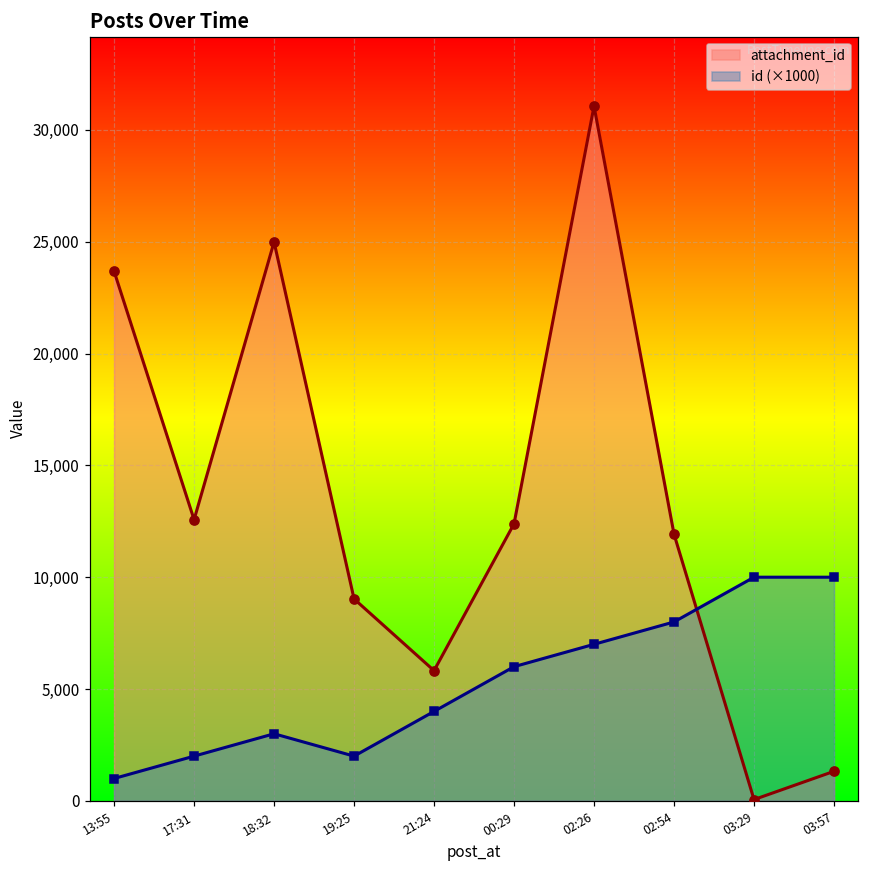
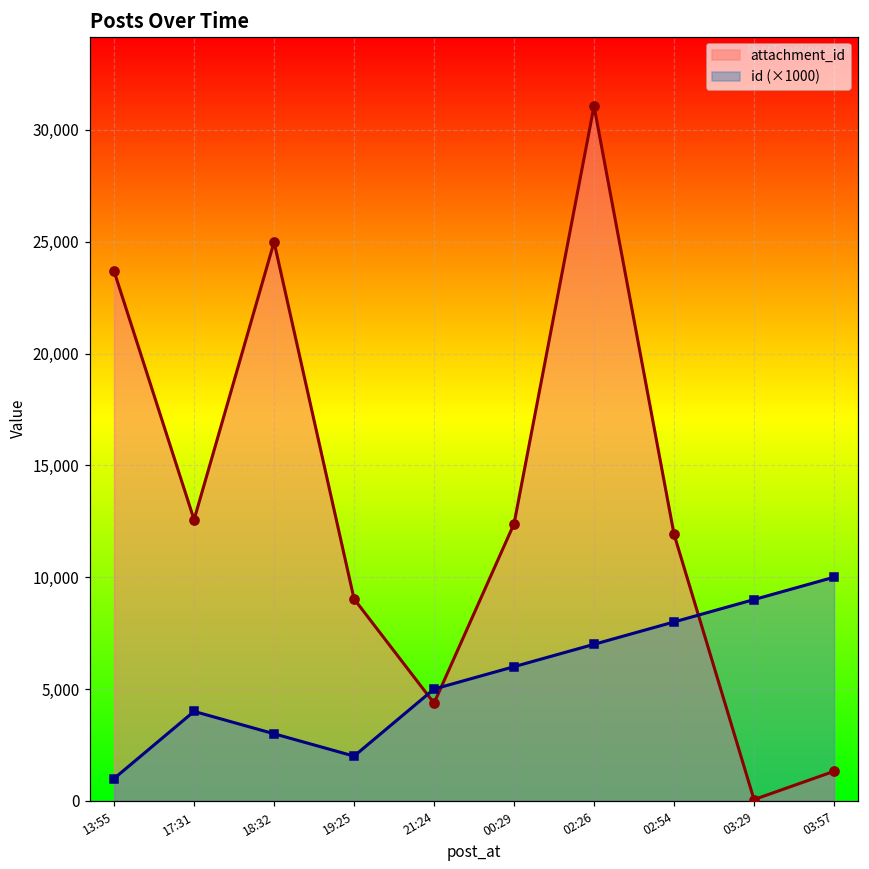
id (×1000), 17:31: 2,000 -> 4,000
attachment_id, 21:24: 5,800 -> 4,400
id (×1000), 21:24: 4,000 -> 5,000
id (×1000), 03:29: 10,000 -> 9,000
